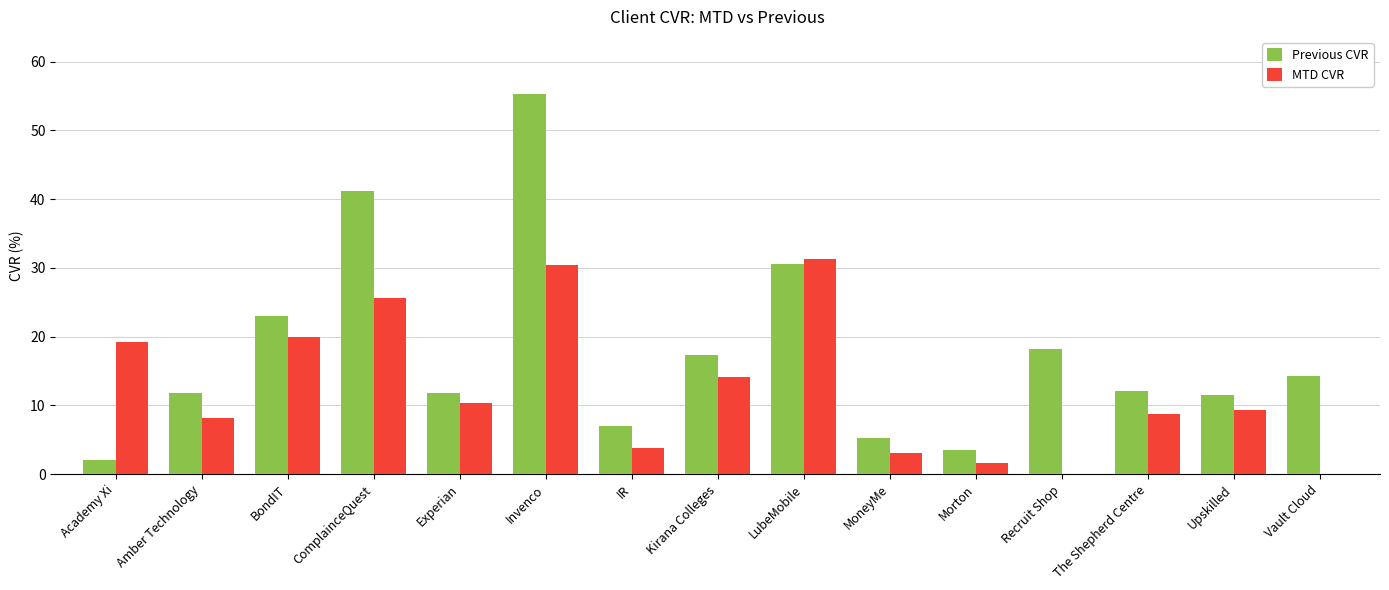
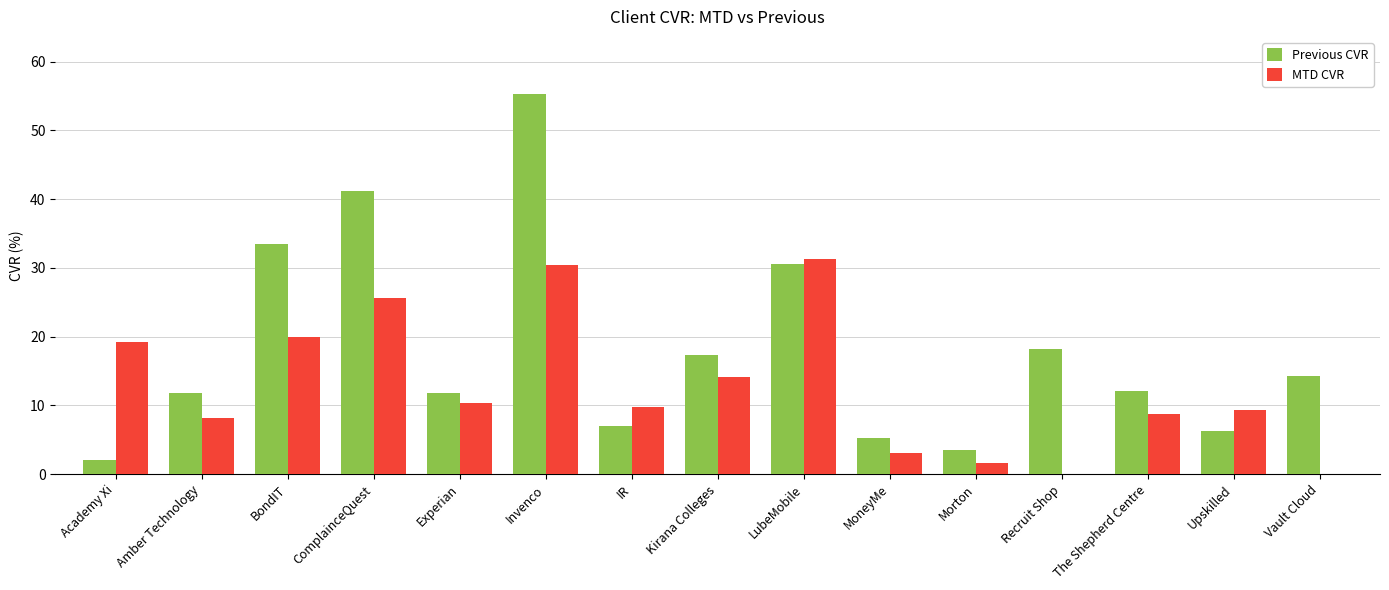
Previous CVR, BondIT: 23 -> 34
MTD CVR, IR: 4 -> 10
Previous CVR, Upskilled: 12 -> 6
